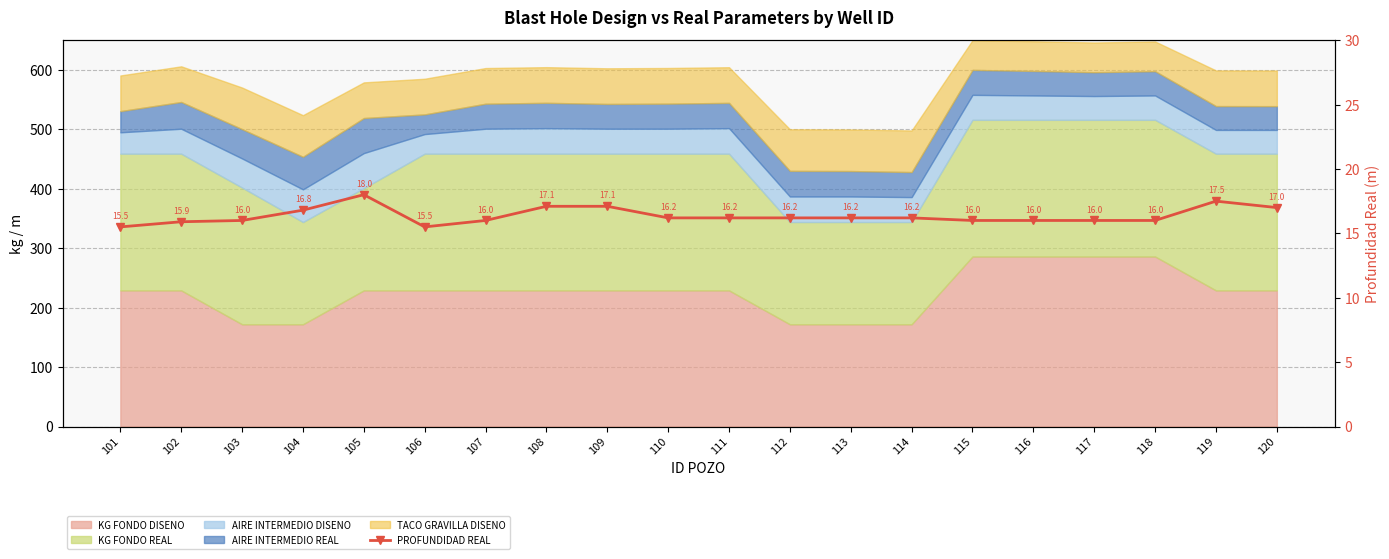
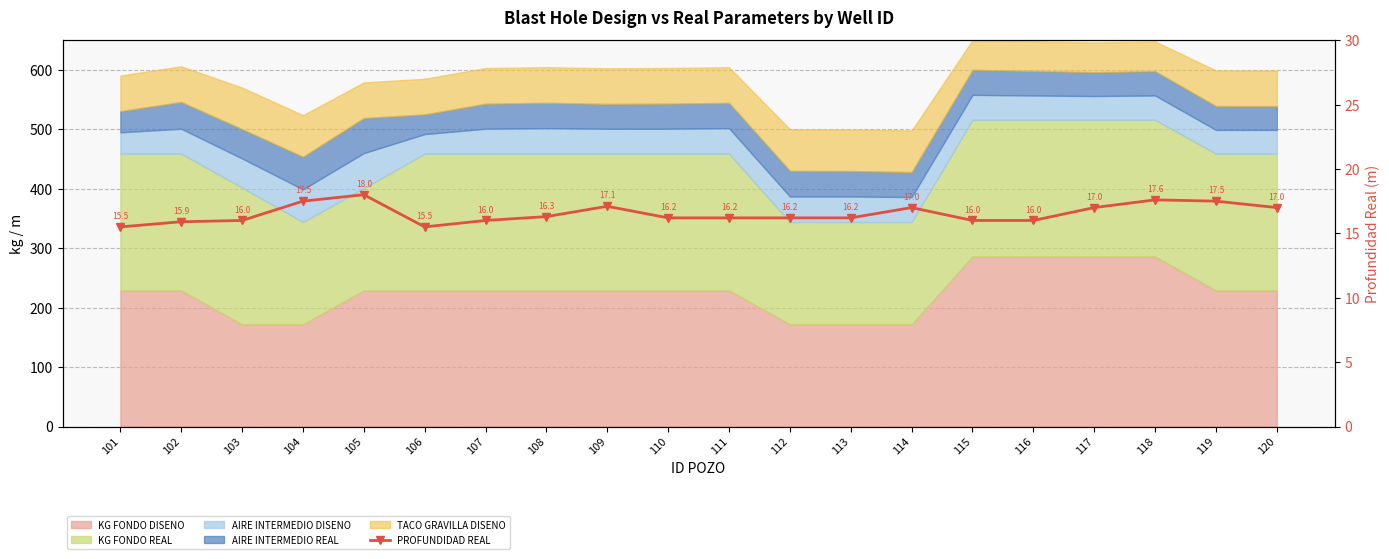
PROFUNDIDAD REAL, 104: 16.8 -> 17.5
PROFUNDIDAD REAL, 108: 17.1 -> 16.3
PROFUNDIDAD REAL, 114: 16.2 -> 17.0
PROFUNDIDAD REAL, 117: 16.0 -> 17.0
PROFUNDIDAD REAL, 118: 16.0 -> 17.6
